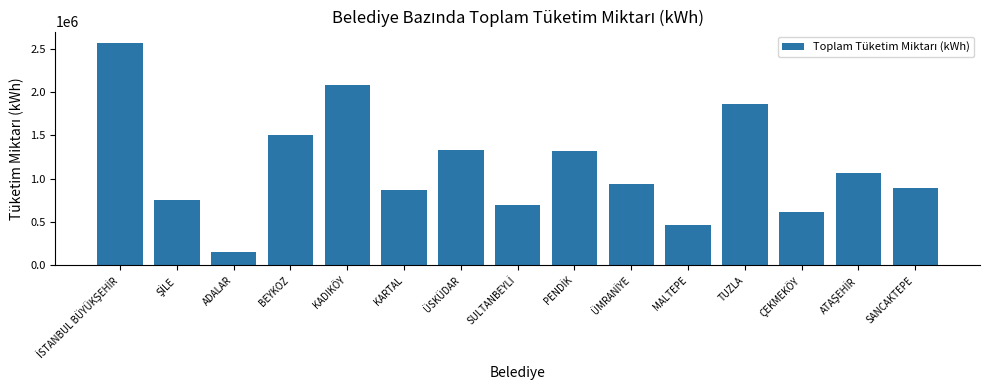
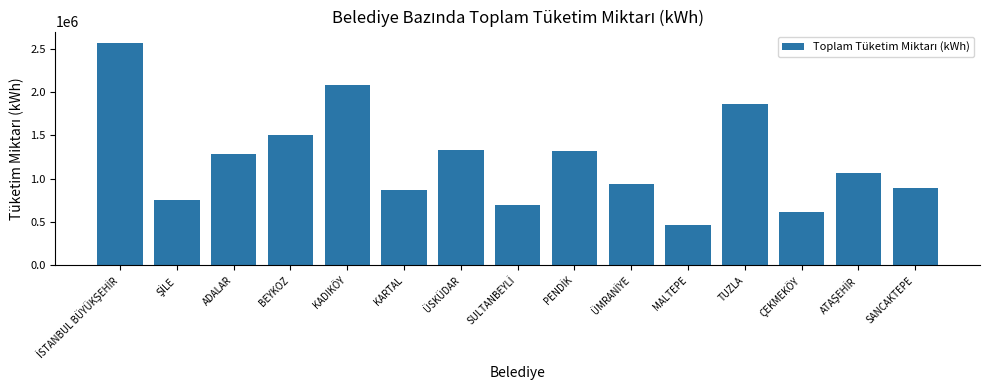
ADALAR: 200000 -> 1300000
